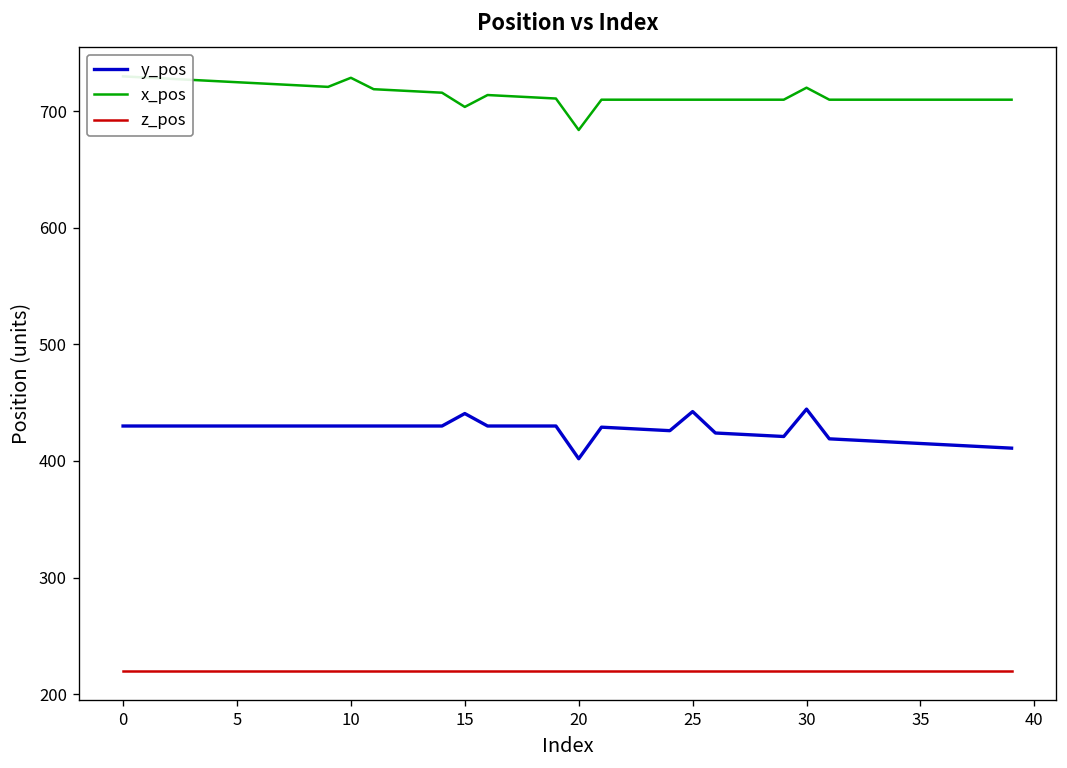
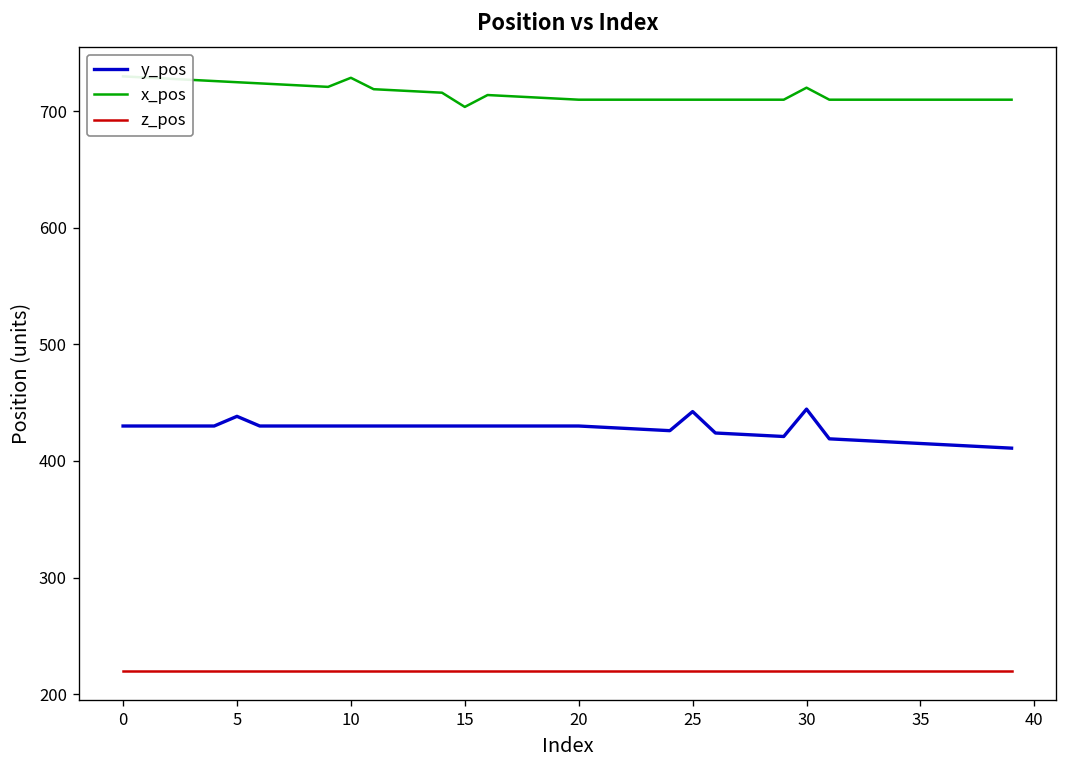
y_pos, 5: 430 -> 440
y_pos, 15: 440 -> 430
y_pos, 20: 400 -> 430
x_pos, 20: 680 -> 710
